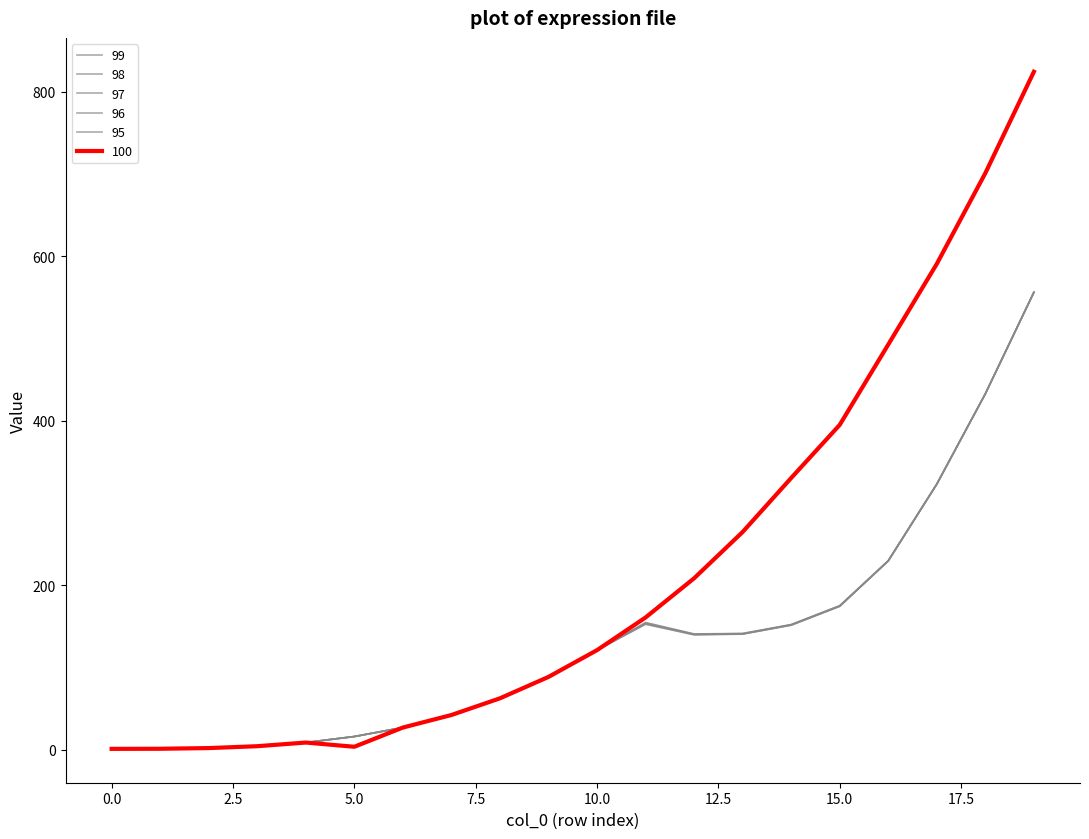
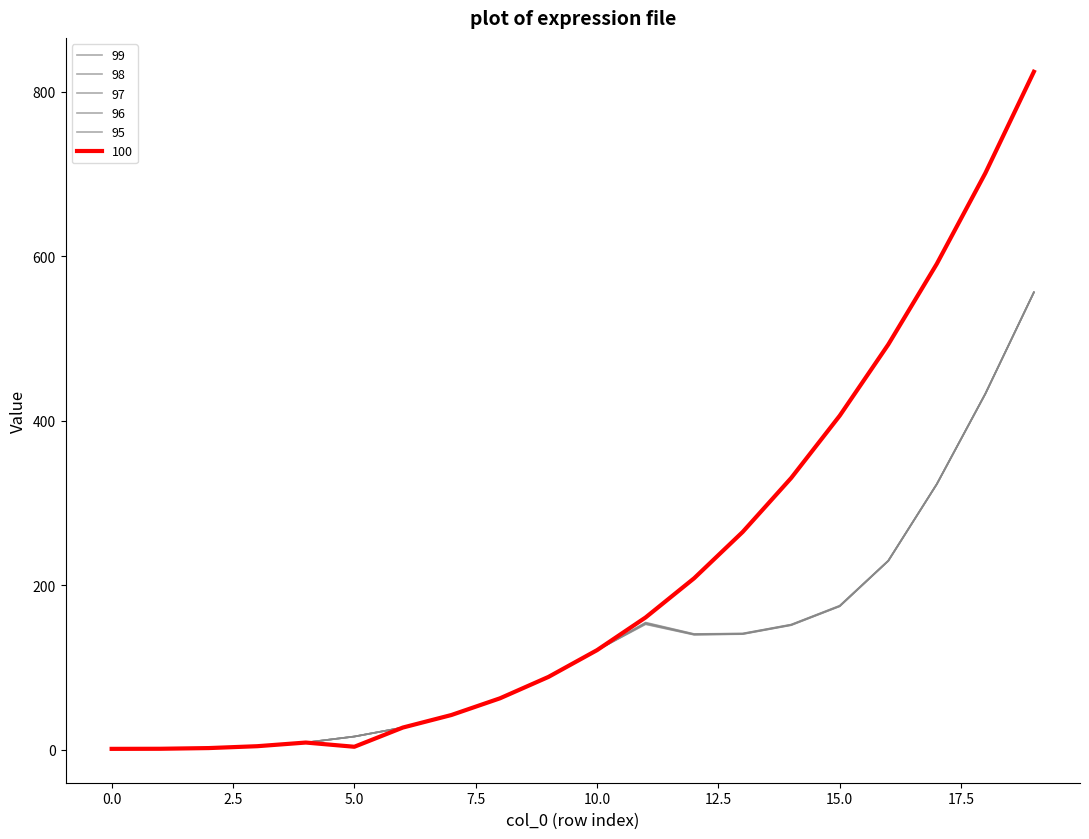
100, 15.0: 390 -> 410
